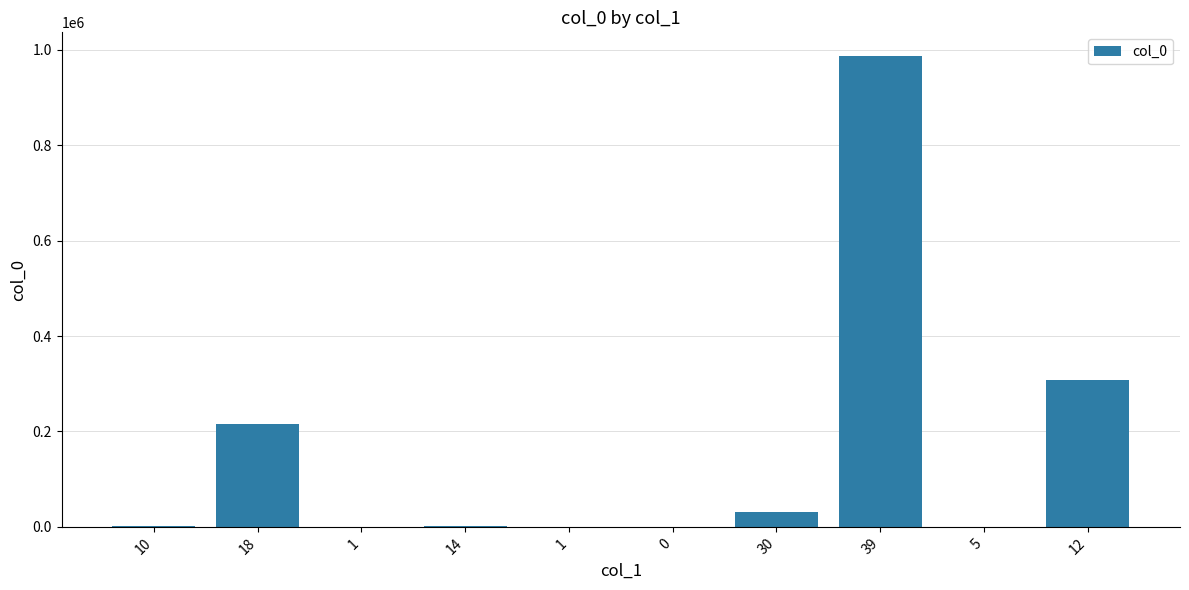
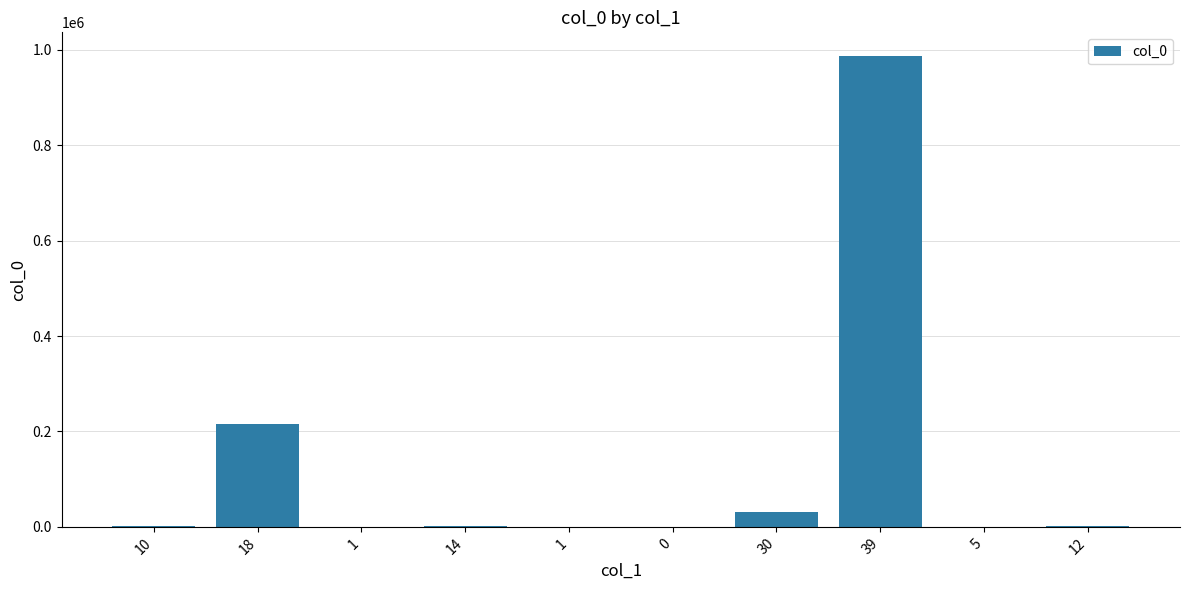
12: 310000 -> 0
